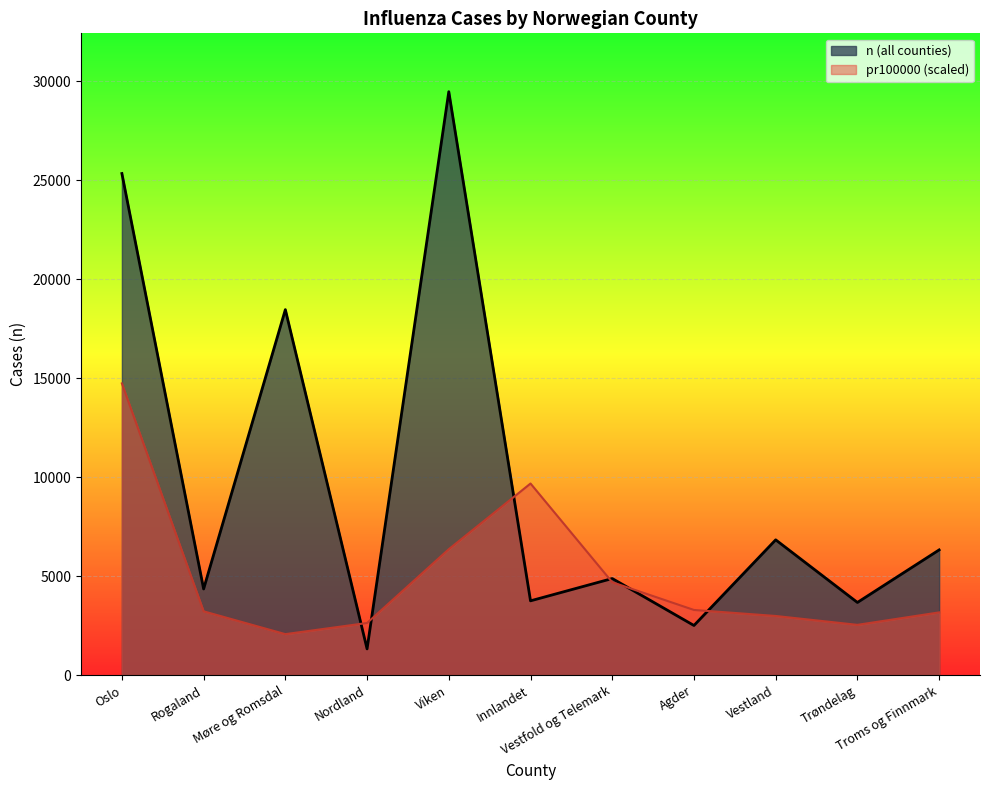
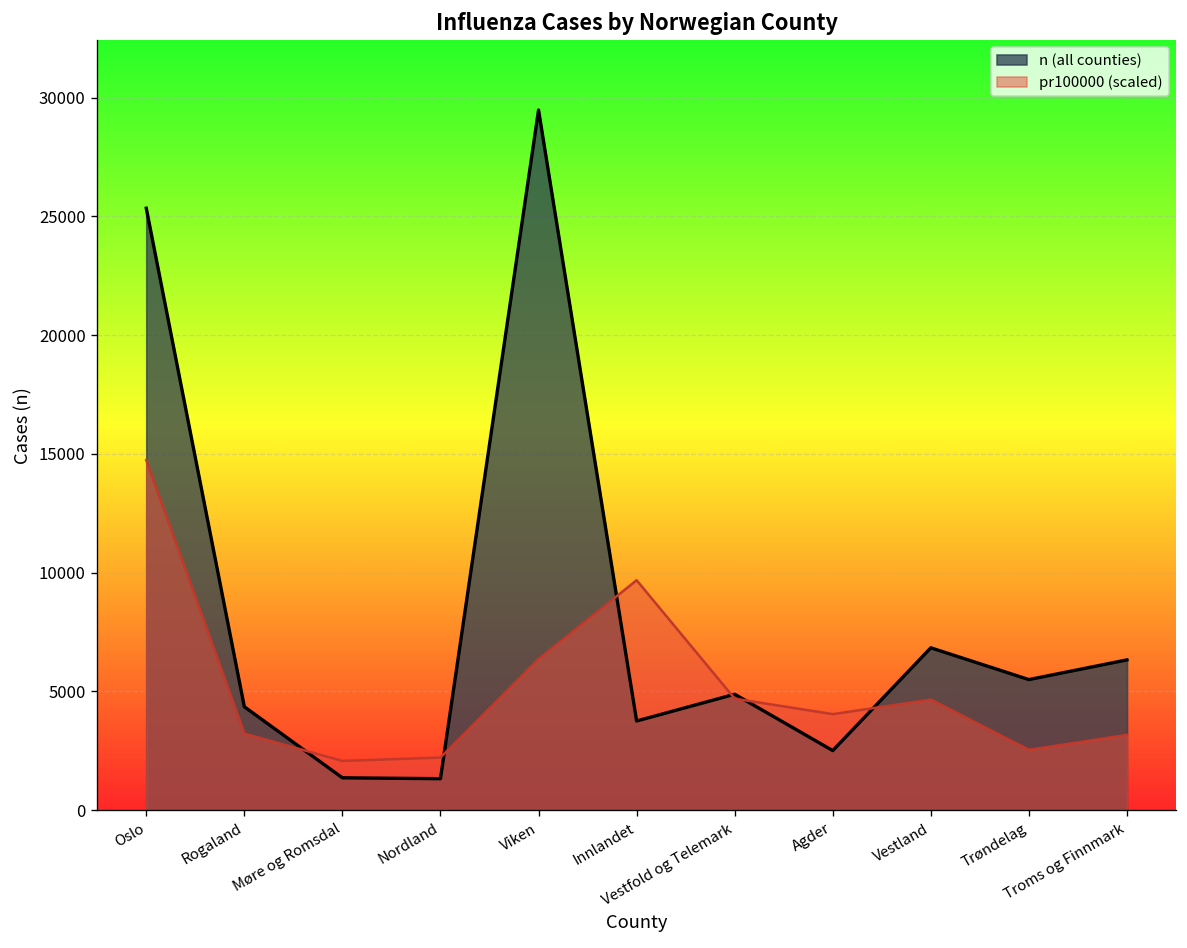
n (all counties), Møre og Romsdal: 18500 -> 1400
pr100000 (scaled), Nordland: 2600 -> 2200
pr100000 (scaled), Agder: 3300 -> 4000
pr100000 (scaled), Vestland: 3000 -> 4700
n (all counties), Trøndelag: 3700 -> 5500
